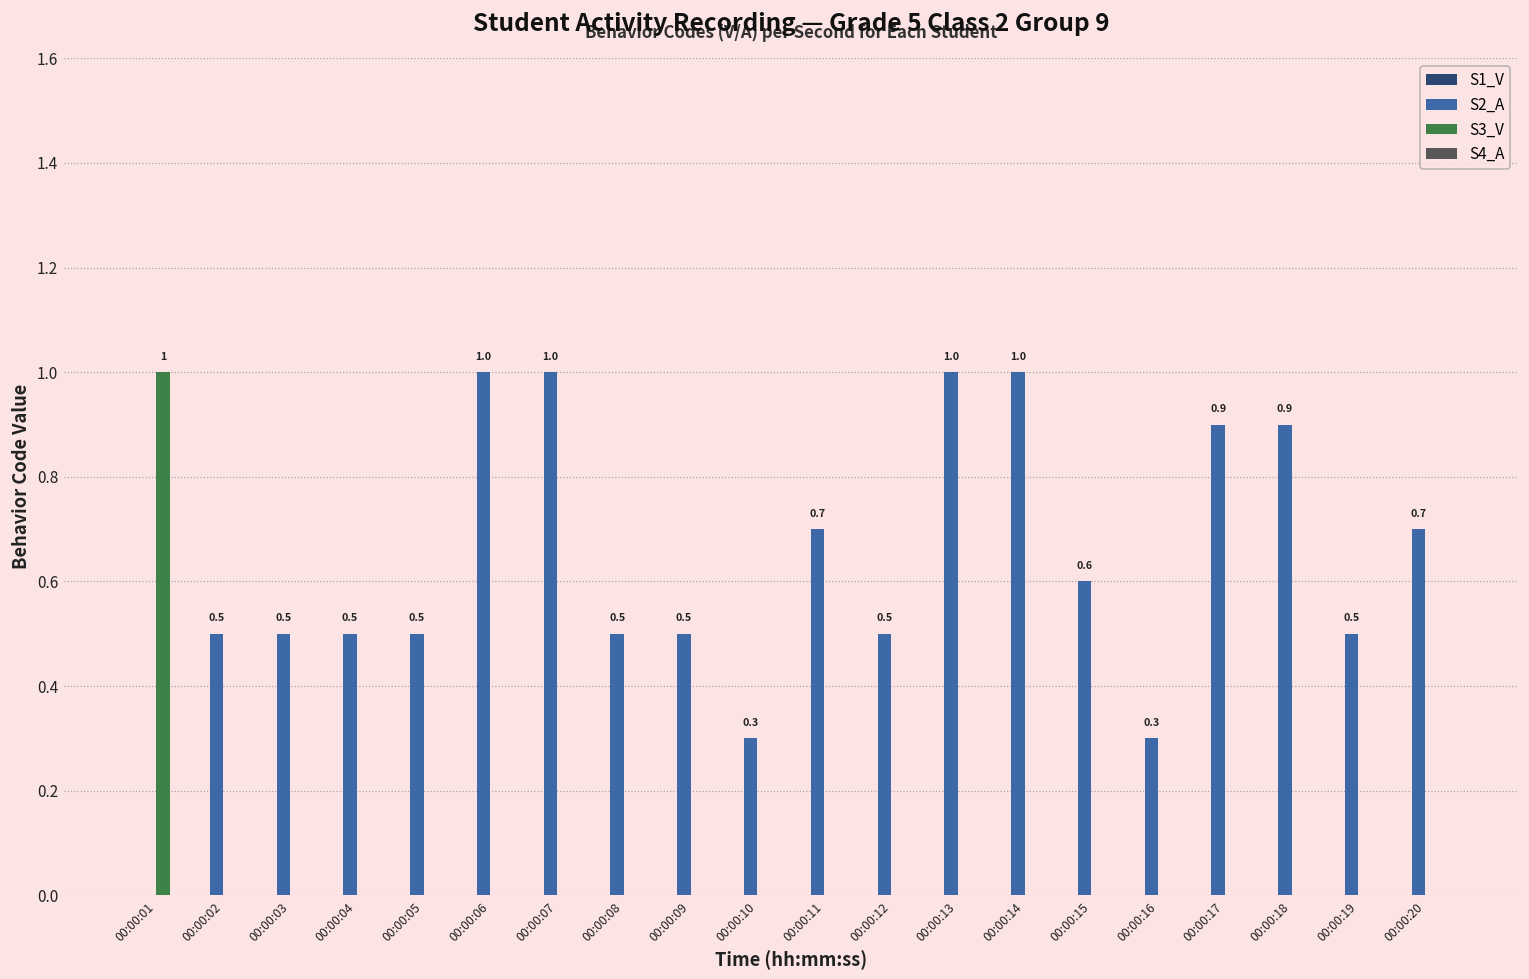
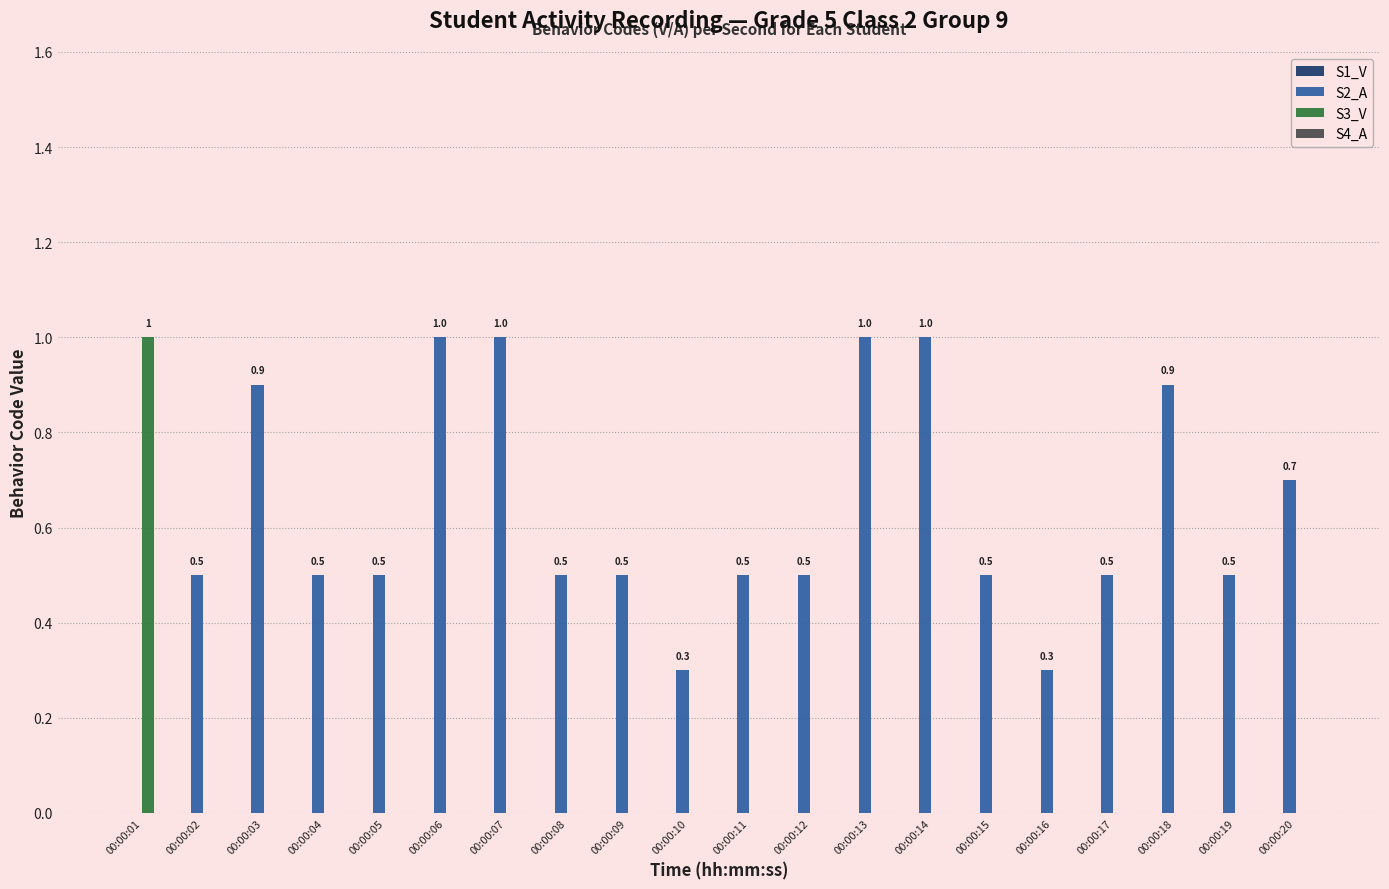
S2_A, 00:00:03: 0.5 -> 0.9
S2_A, 00:00:11: 0.7 -> 0.5
S2_A, 00:00:15: 0.6 -> 0.5
S2_A, 00:00:17: 0.9 -> 0.5
